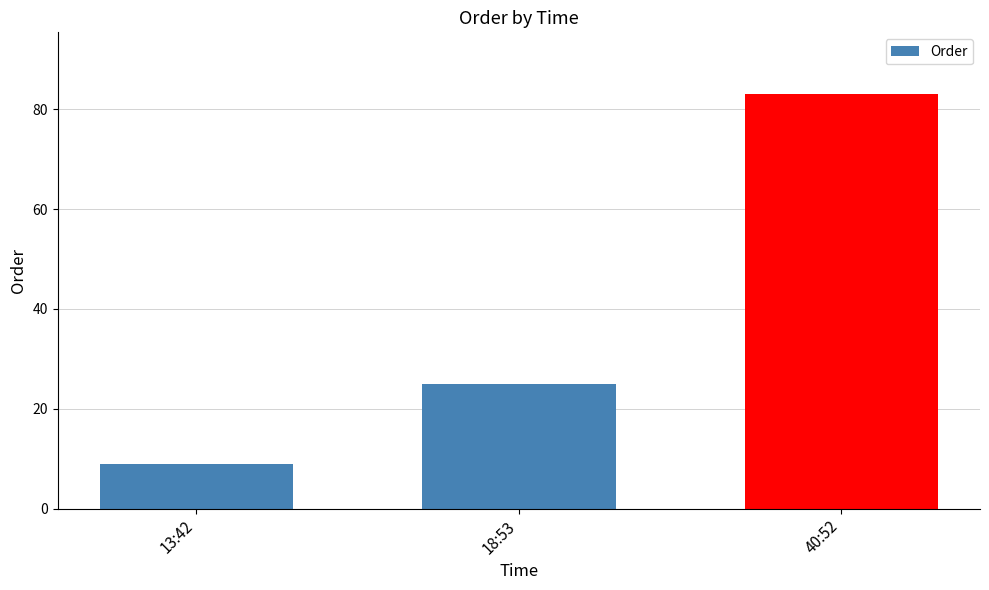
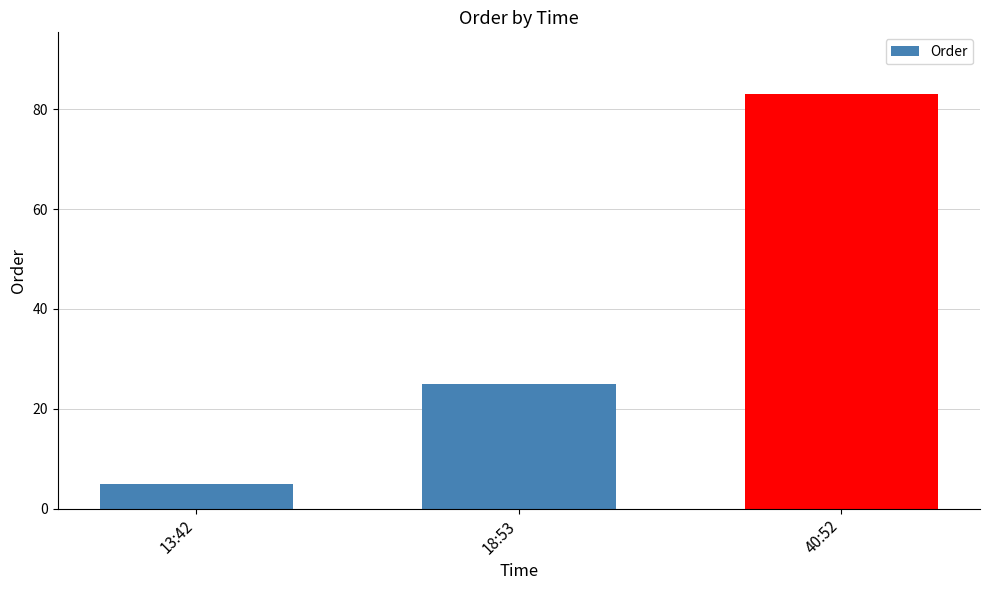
13:42: 9 -> 5
